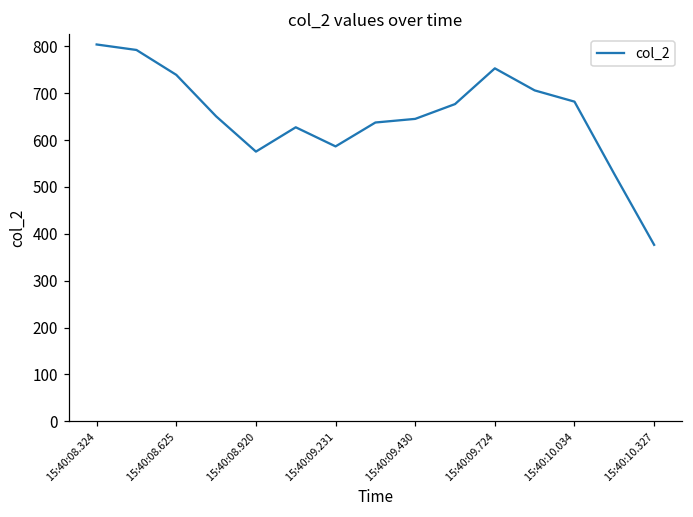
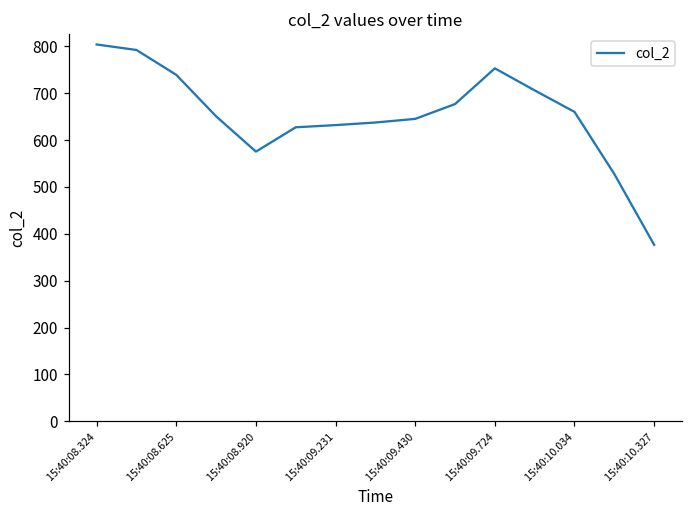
15:40:09.231: 590 -> 630
15:40:10.034: 680 -> 660
